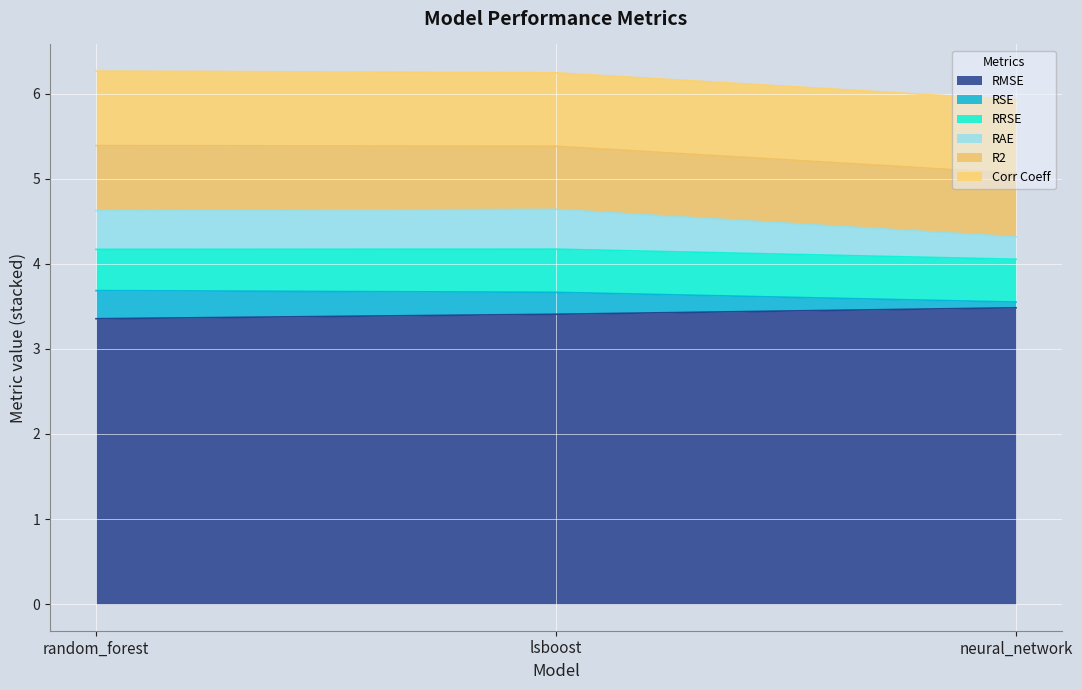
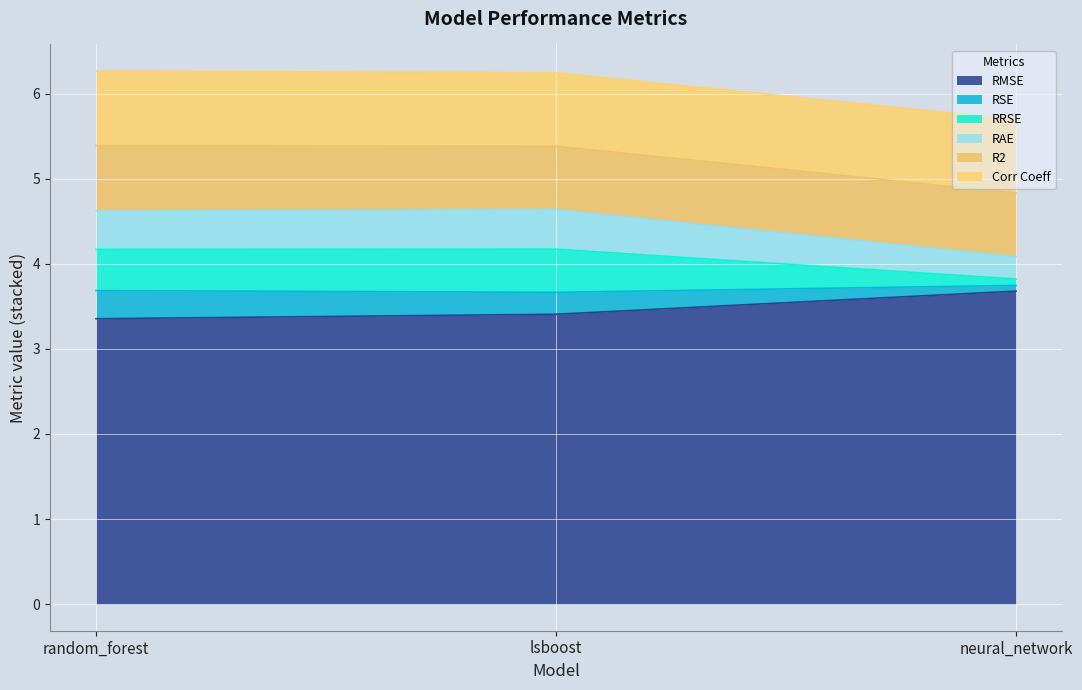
RMSE, neural_network: 3.5 -> 3.7
RRSE, neural_network: 0.5 -> 0.1
